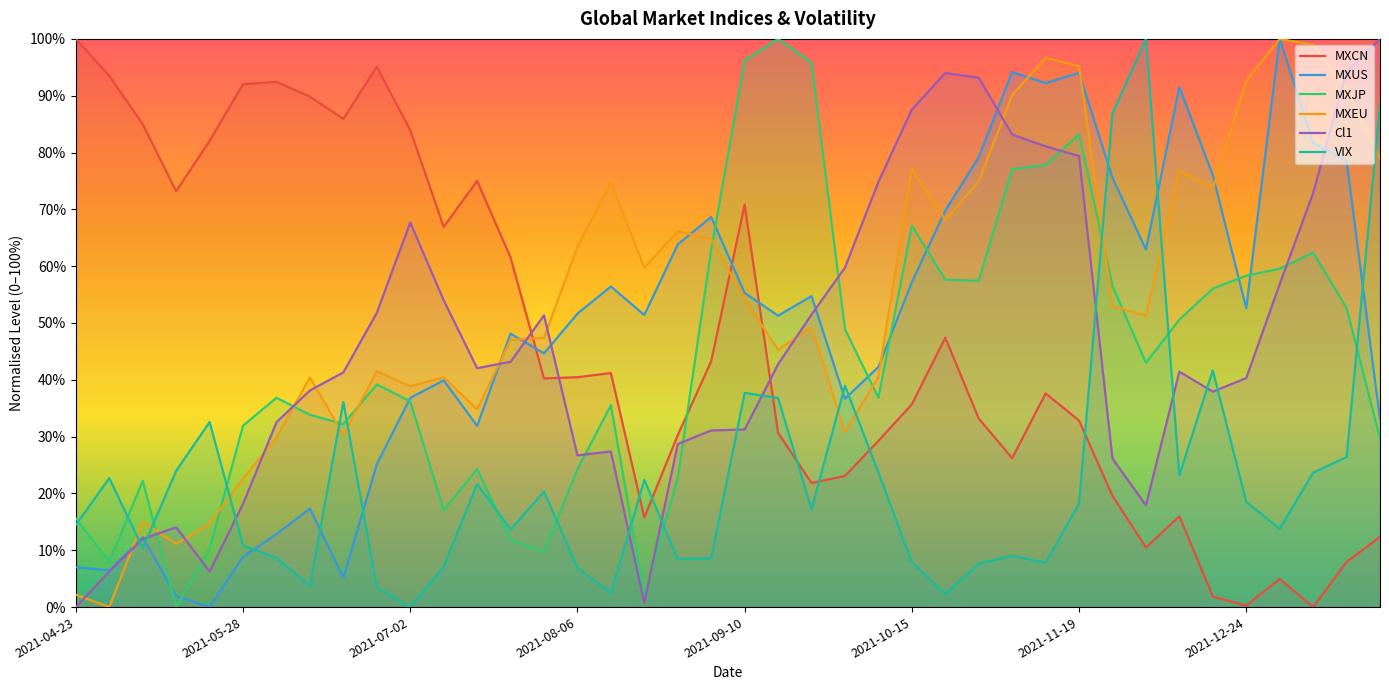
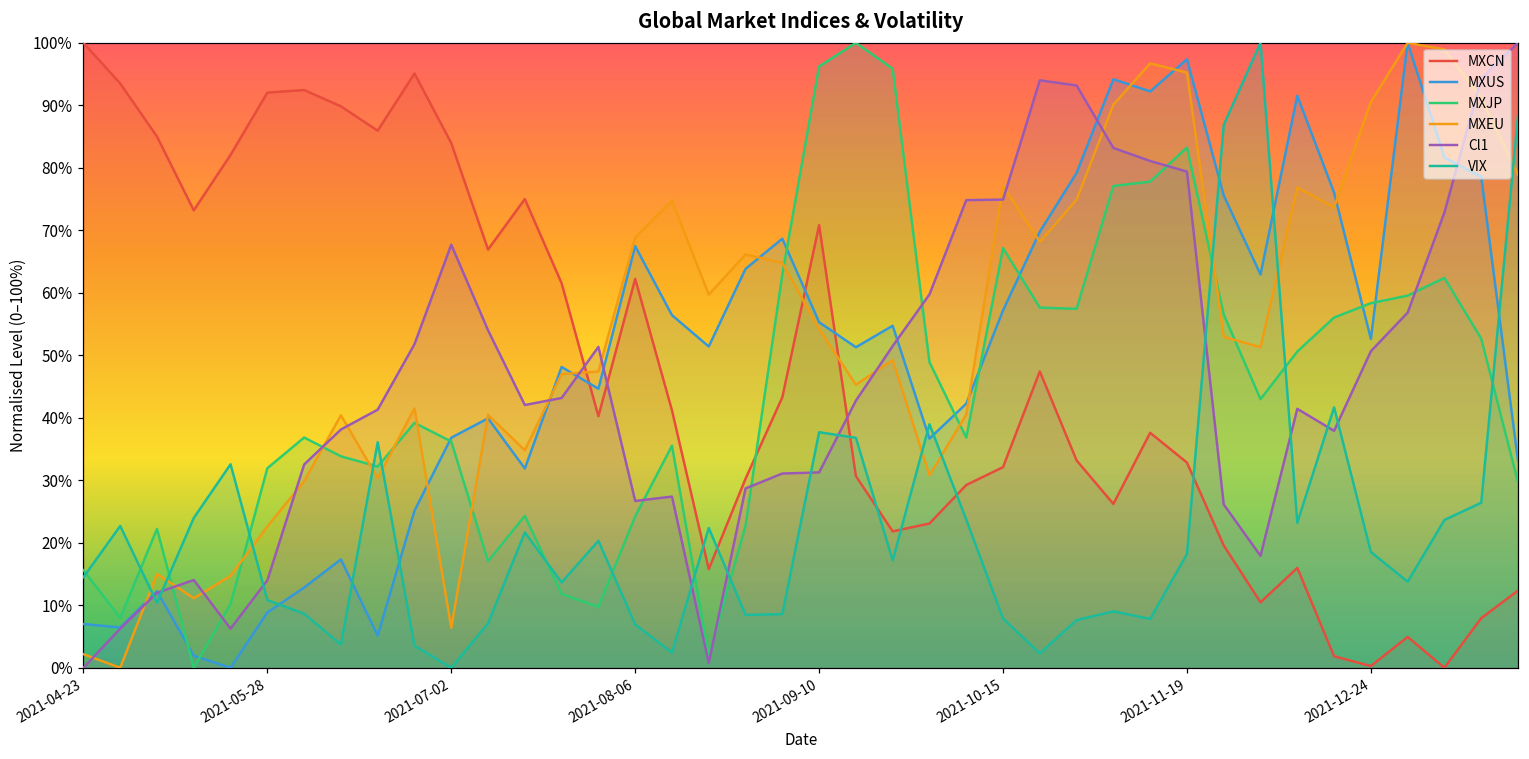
Cl1, 2021-05-28: 18% -> 14%
MXEU, 2021-07-02: 39% -> 6%
MXCN, 2021-08-06: 40% -> 62%
MXUS, 2021-08-06: 52% -> 67%
MXEU, 2021-08-06: 63% -> 69%
MXCN, 2021-10-15: 36% -> 32%
Cl1, 2021-10-15: 88% -> 75%
MXUS, 2021-11-19: 94% -> 97%
MXEU, 2021-12-24: 93% -> 91%
Cl1, 2021-12-24: 40% -> 51%
